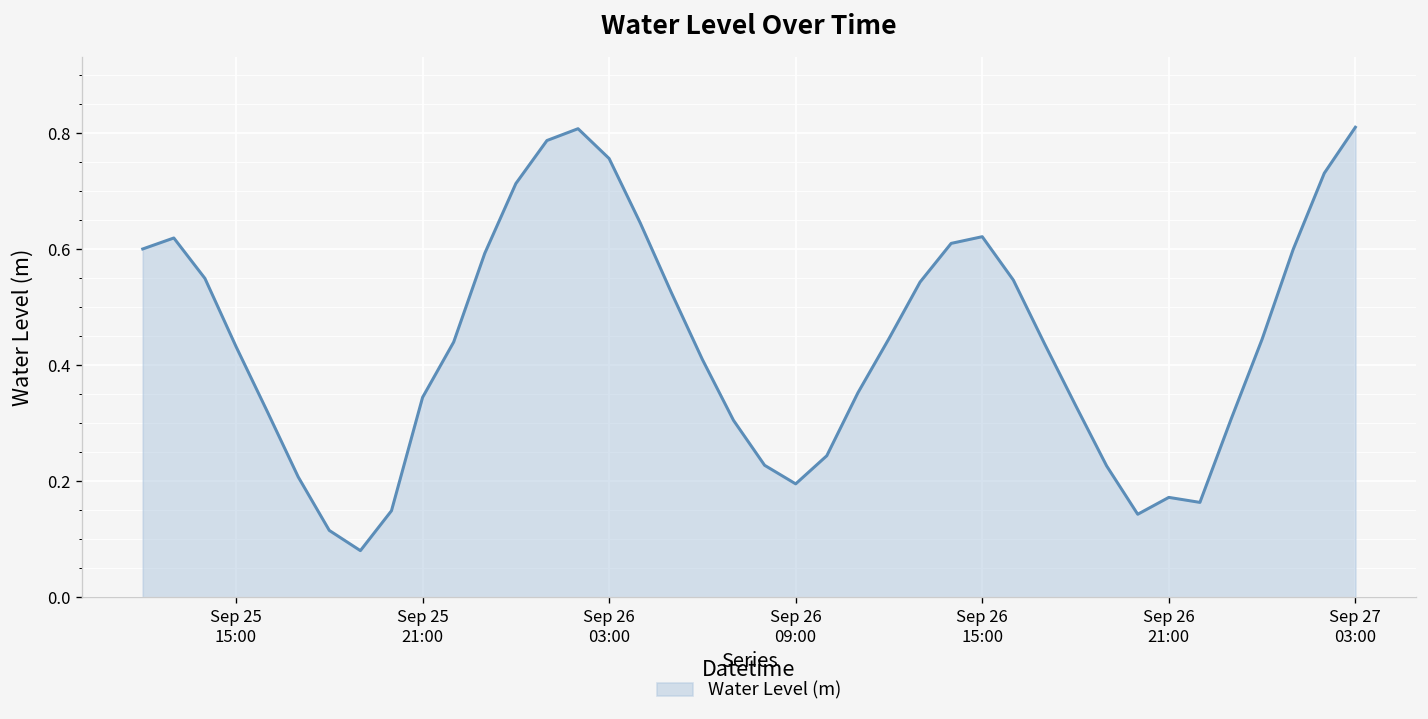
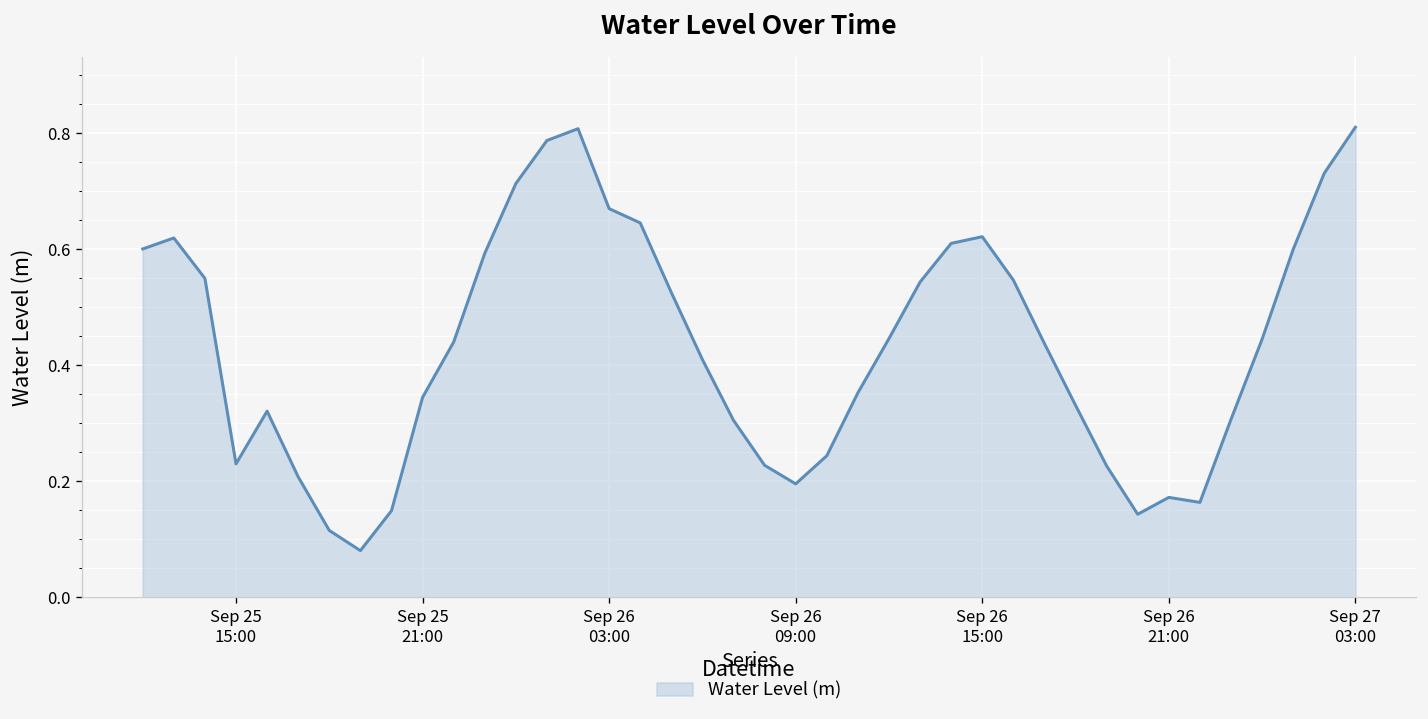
Sep 25 15:00: 0.43 -> 0.23
Sep 26 03:00: 0.76 -> 0.67
